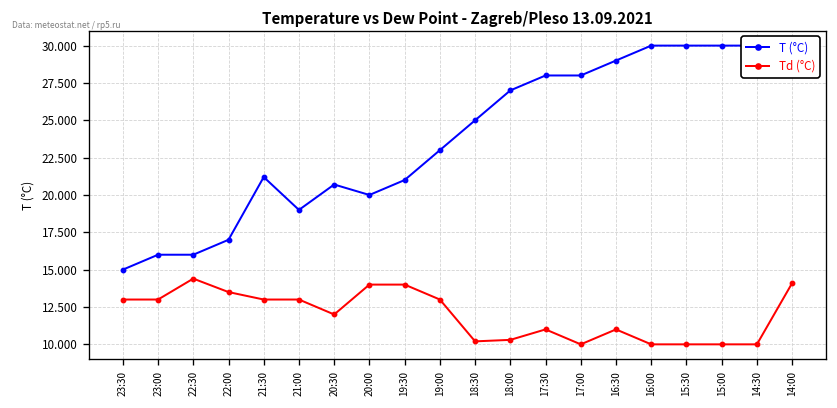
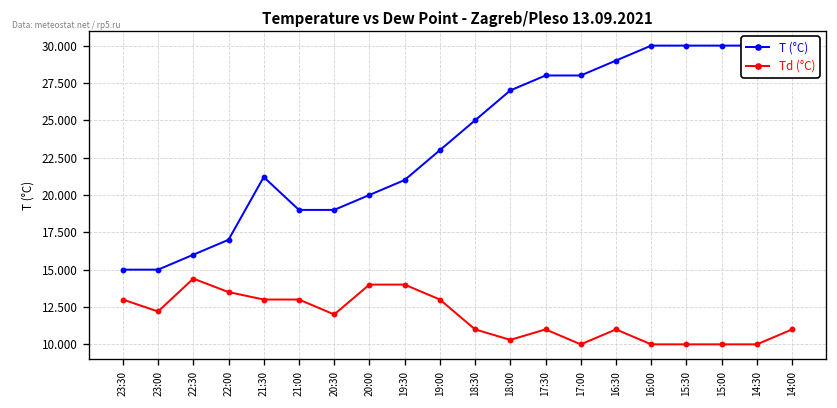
T (°C), 23:00: 16 -> 15
Td (°C), 23:00: 13.0 -> 12.2
T (°C), 20:30: 20.7 -> 19.0
Td (°C), 18:30: 10.2 -> 11.0
Td (°C), 14:00: 14.1 -> 11.0
